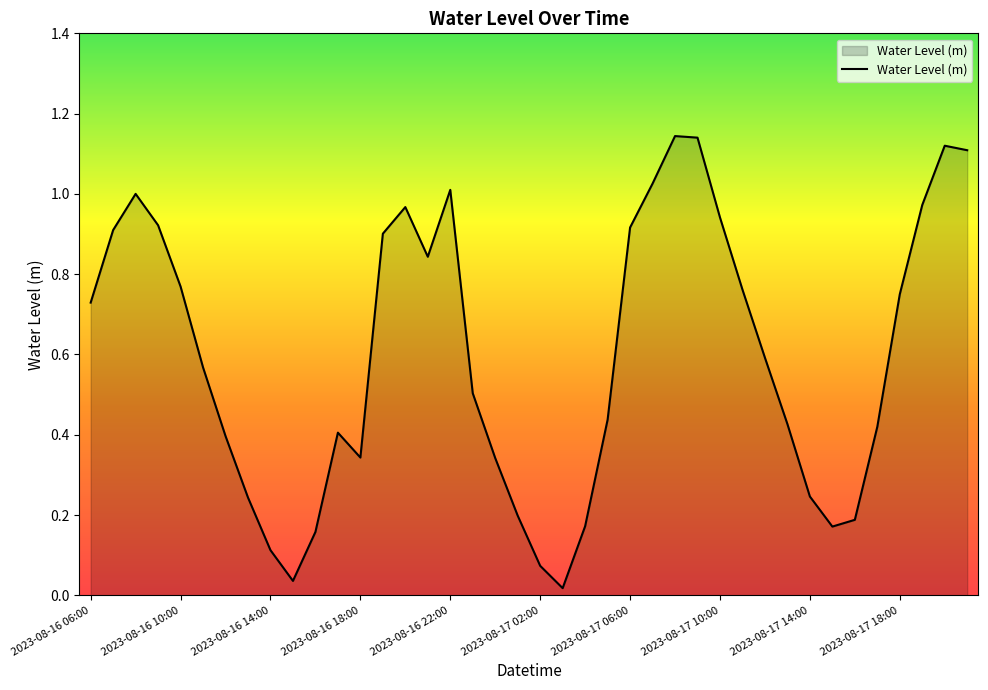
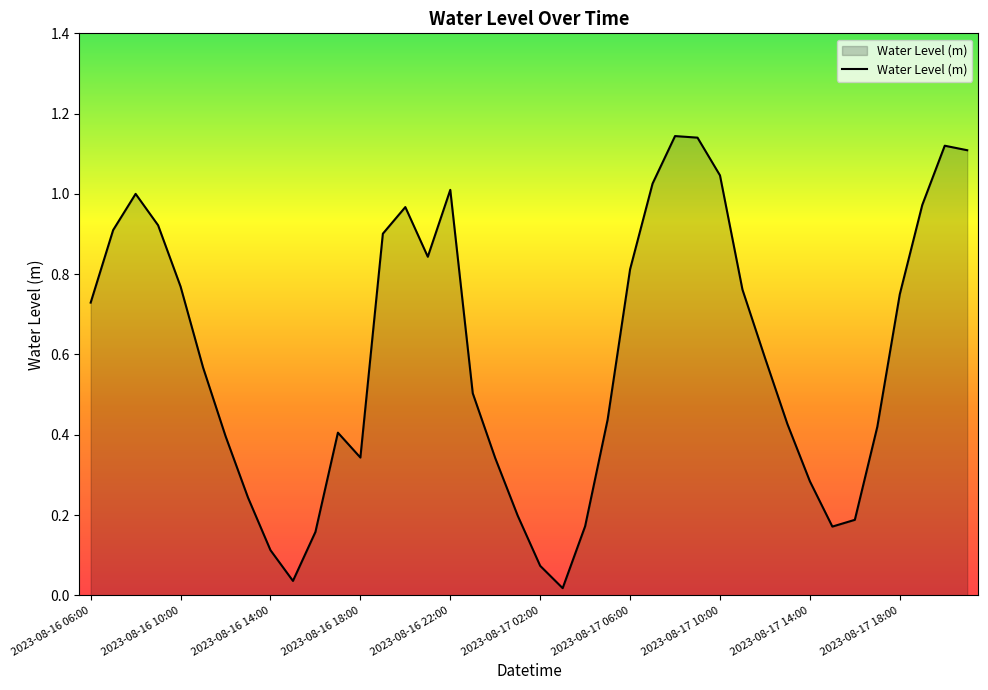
2023-08-17 06:00: 0.92 -> 0.81
2023-08-17 10:00: 0.94 -> 1.05
2023-08-17 14:00: 0.25 -> 0.28
